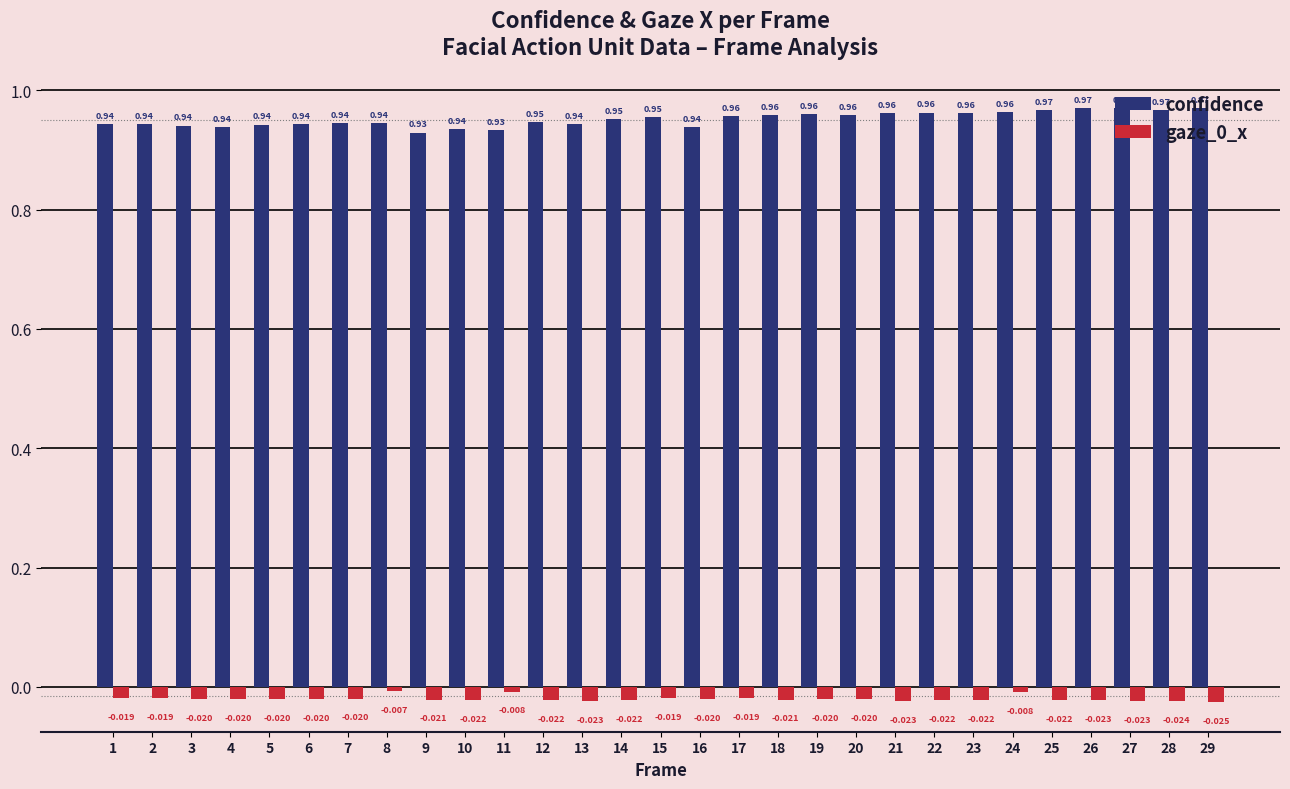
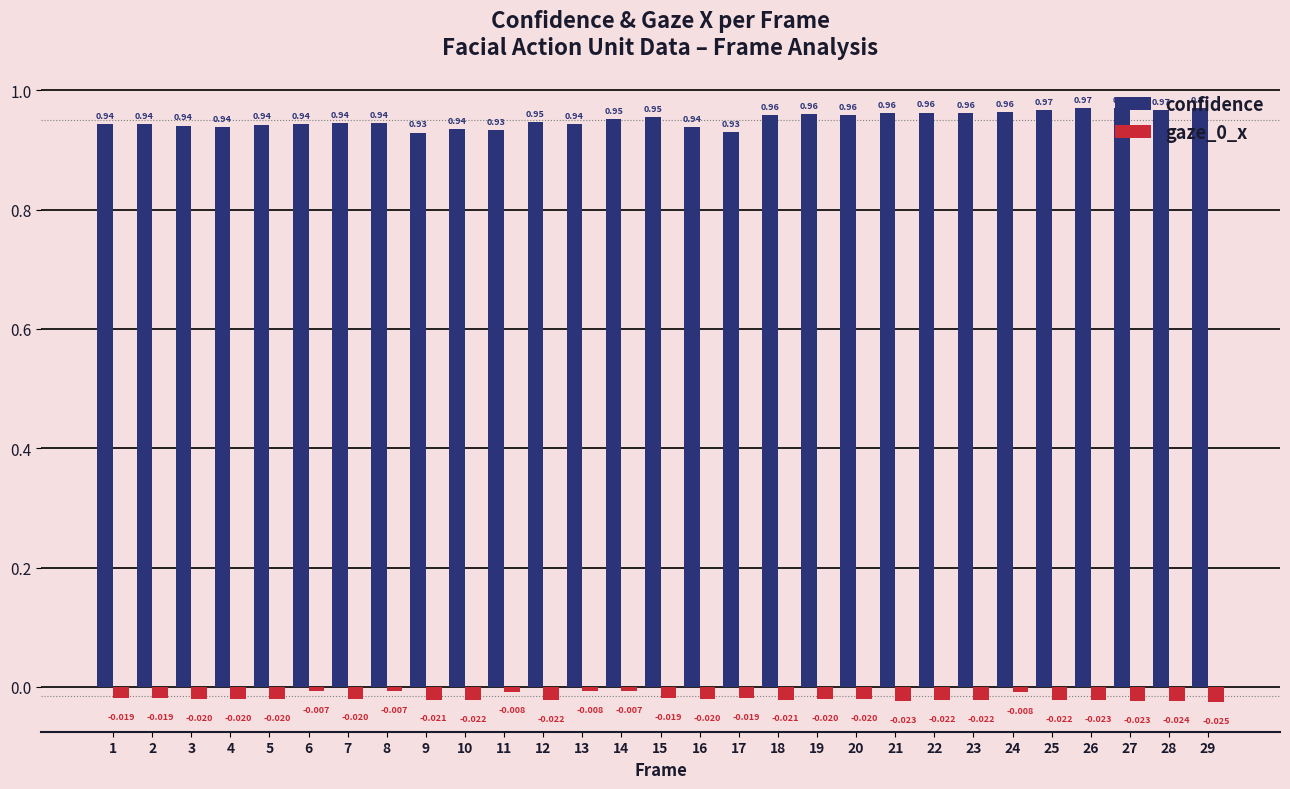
gaze_0_x, 6: -0.020 -> -0.007
gaze_0_x, 13: -0.023 -> -0.008
gaze_0_x, 14: -0.022 -> -0.007
confidence, 17: 0.96 -> 0.93
